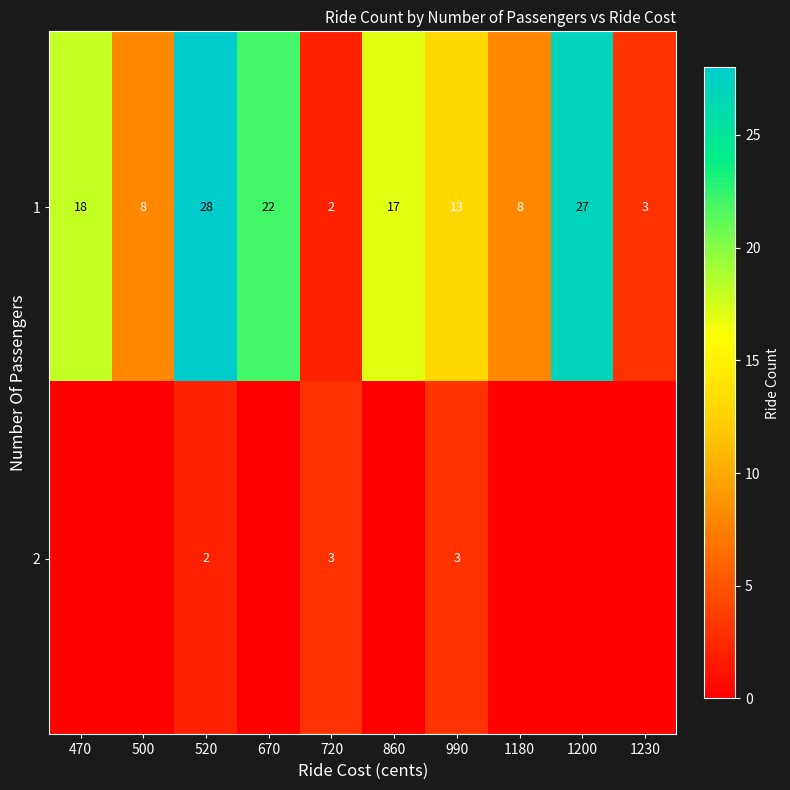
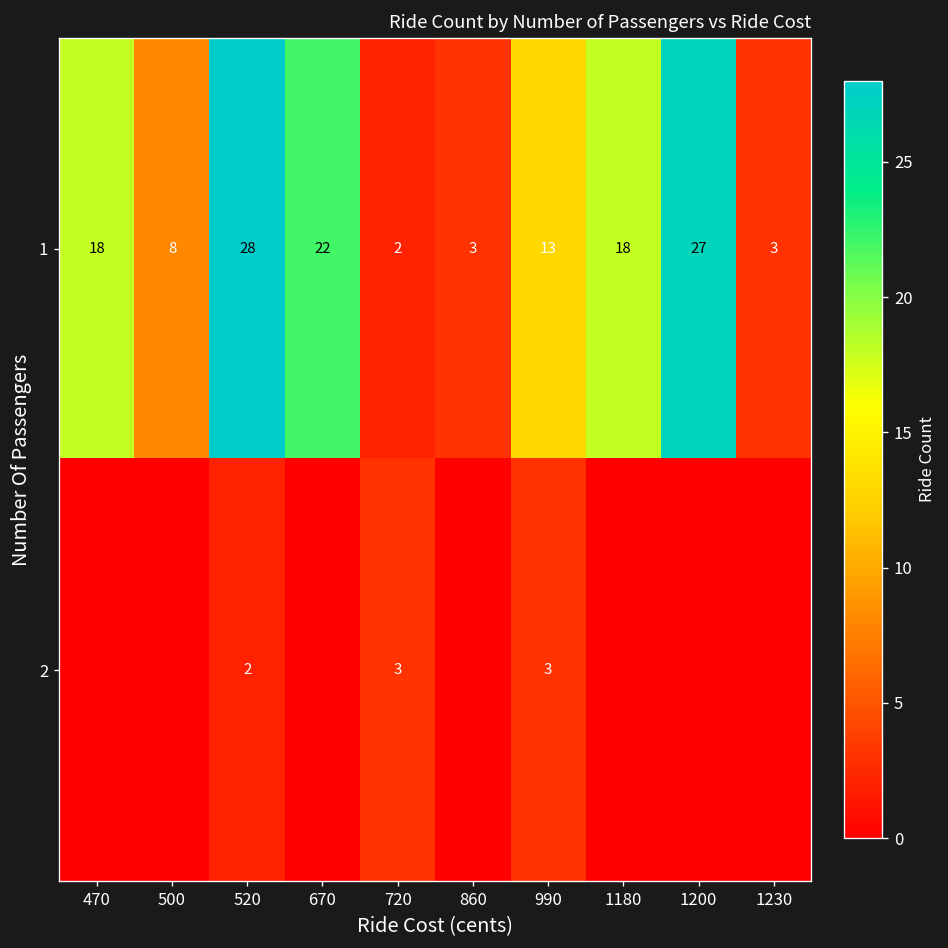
1, 860: 17 -> 3
1, 1180: 8 -> 18
